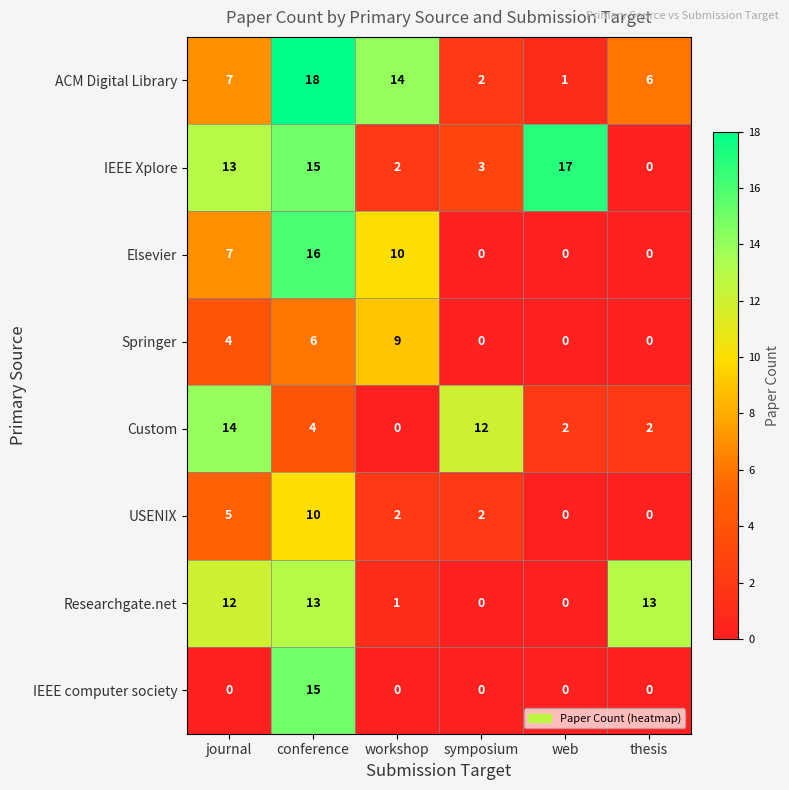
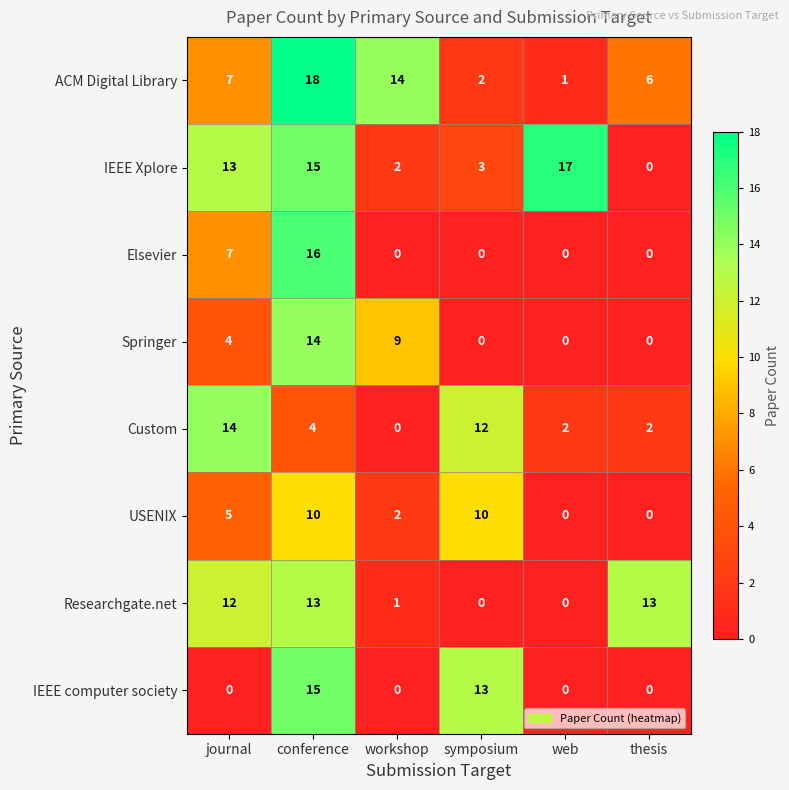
Elsevier, workshop: 10 -> 0
Springer, conference: 6 -> 14
USENIX, symposium: 2 -> 10
IEEE computer society, symposium: 0 -> 13
